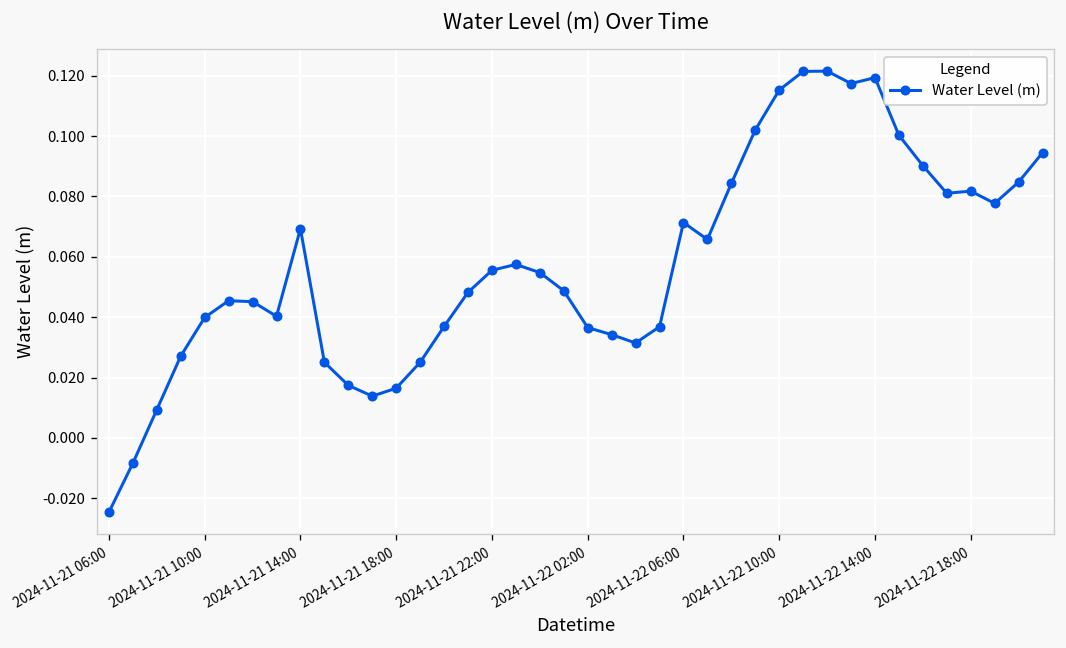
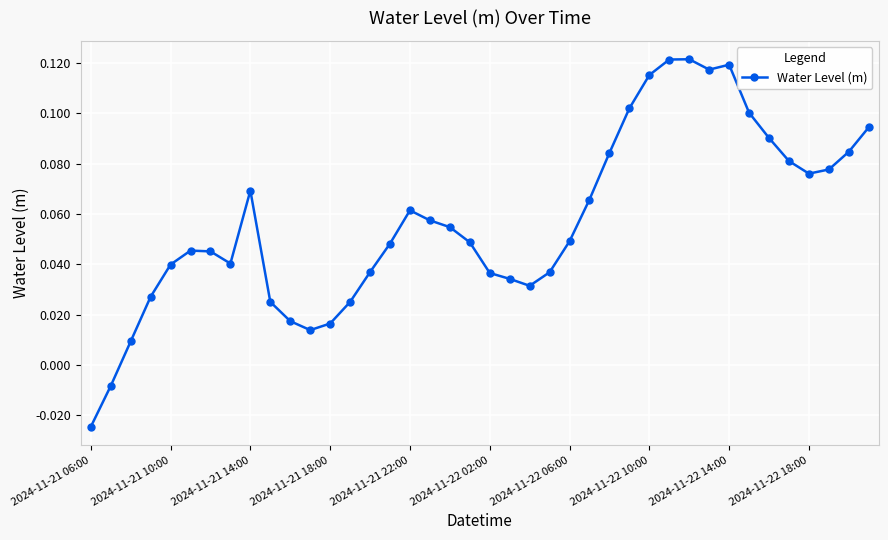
2024-11-21 22:00: 0.056 -> 0.061
2024-11-22 06:00: 0.071 -> 0.049
2024-11-22 18:00: 0.082 -> 0.076
